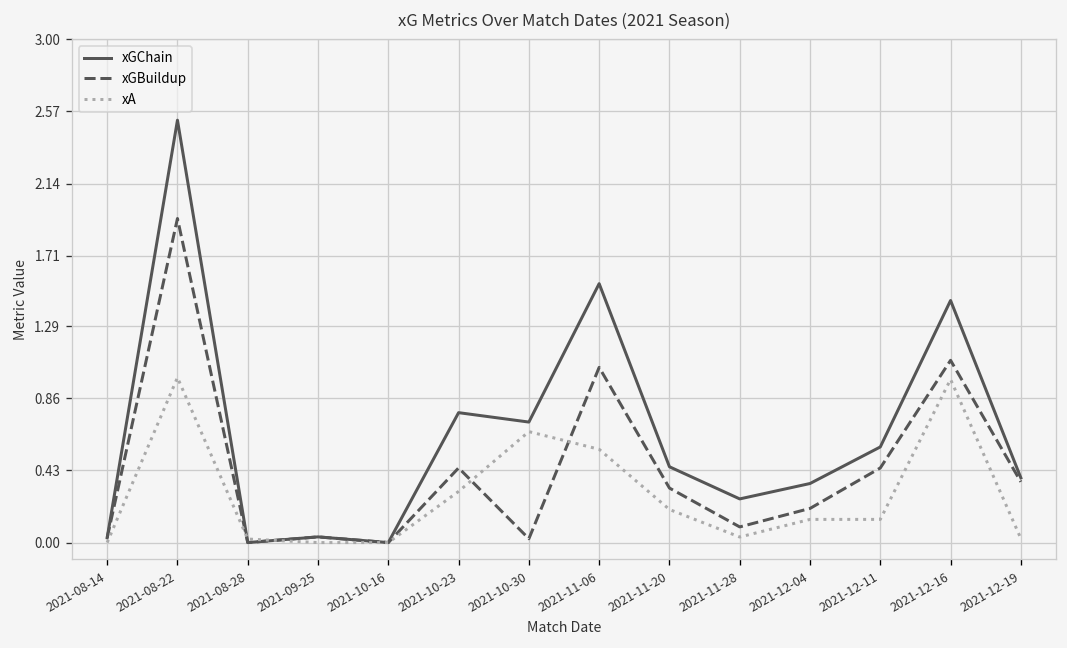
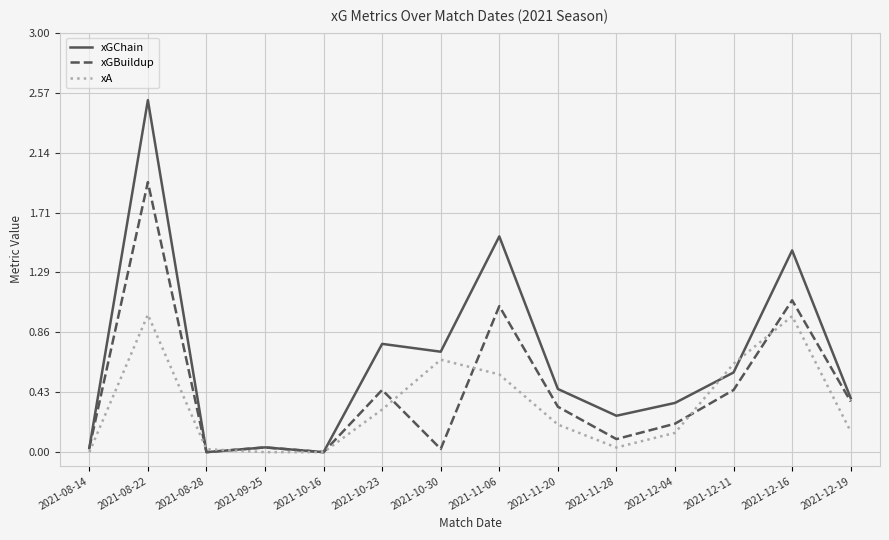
xA, 2021-12-11: 0.14 -> 0.63
xA, 2021-12-19: 0.02 -> 0.15
